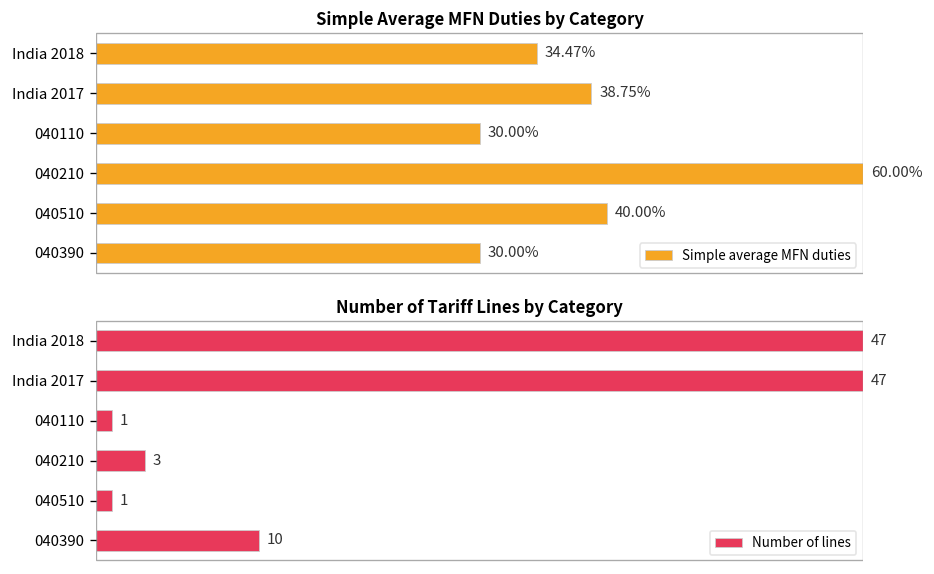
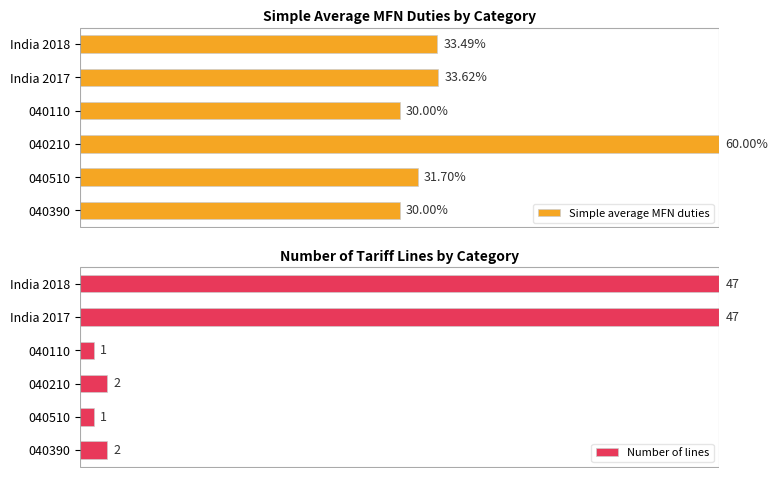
Simple Average MFN Duties by Category, India 2018: 34.47% -> 33.49%
Simple Average MFN Duties by Category, India 2017: 38.75% -> 33.62%
Simple Average MFN Duties by Category, 040510: 40.00% -> 31.70%
Number of Tariff Lines by Category, 040210: 3 -> 2
Number of Tariff Lines by Category, 040390: 10 -> 2
